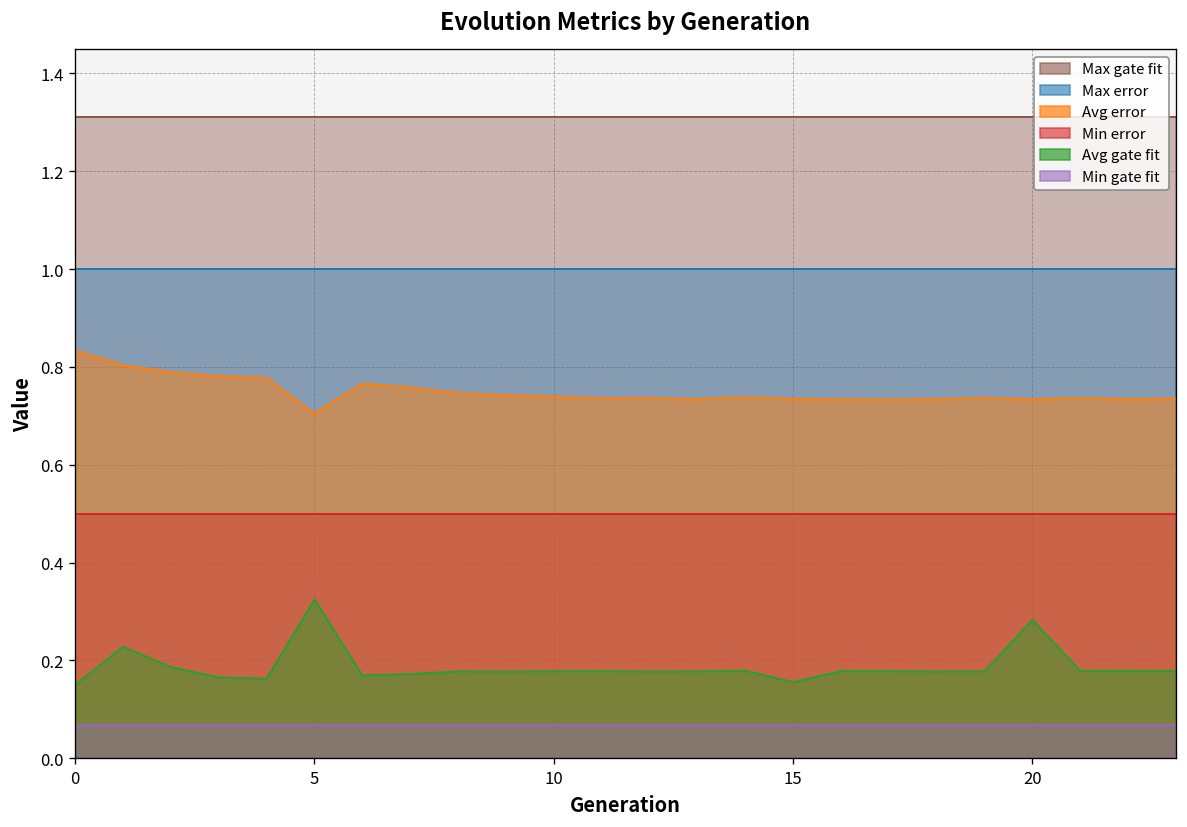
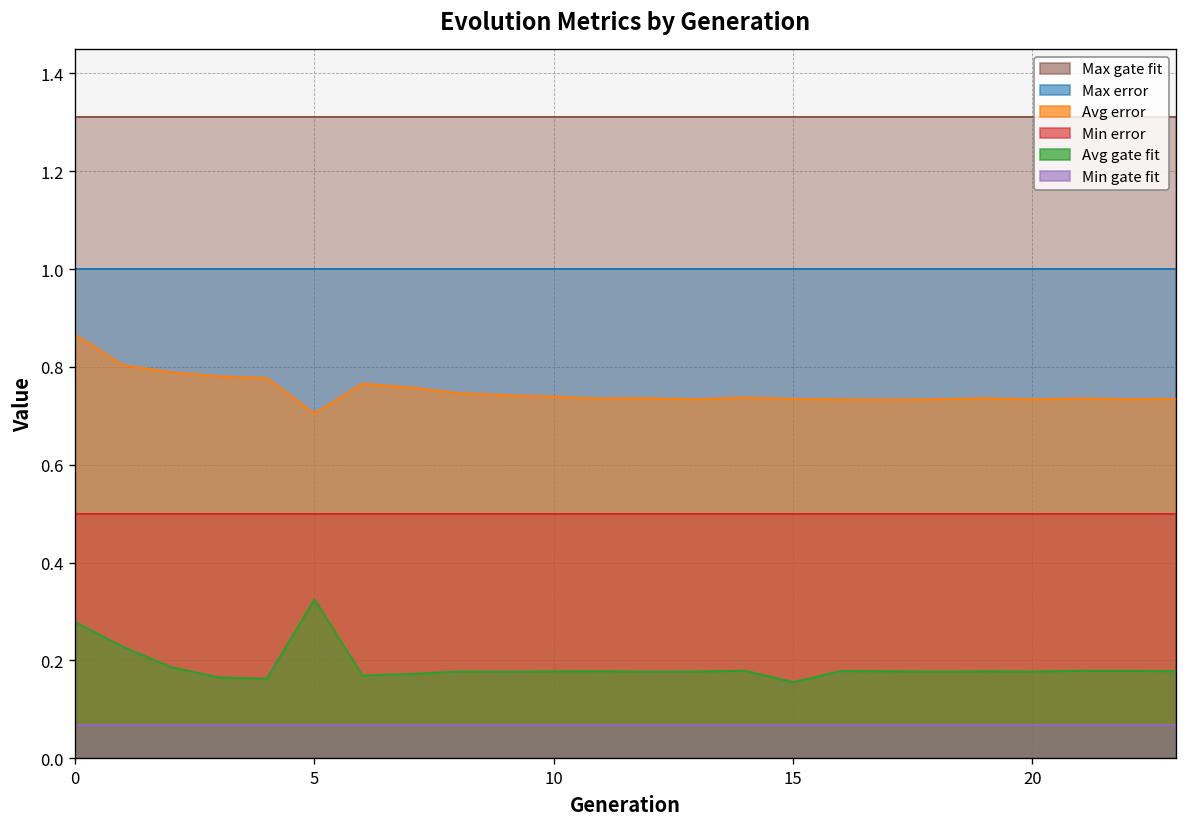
Avg error, 0: 0.83 -> 0.87
Avg gate fit, 0: 0.15 -> 0.28
Avg gate fit, 20: 0.28 -> 0.18
